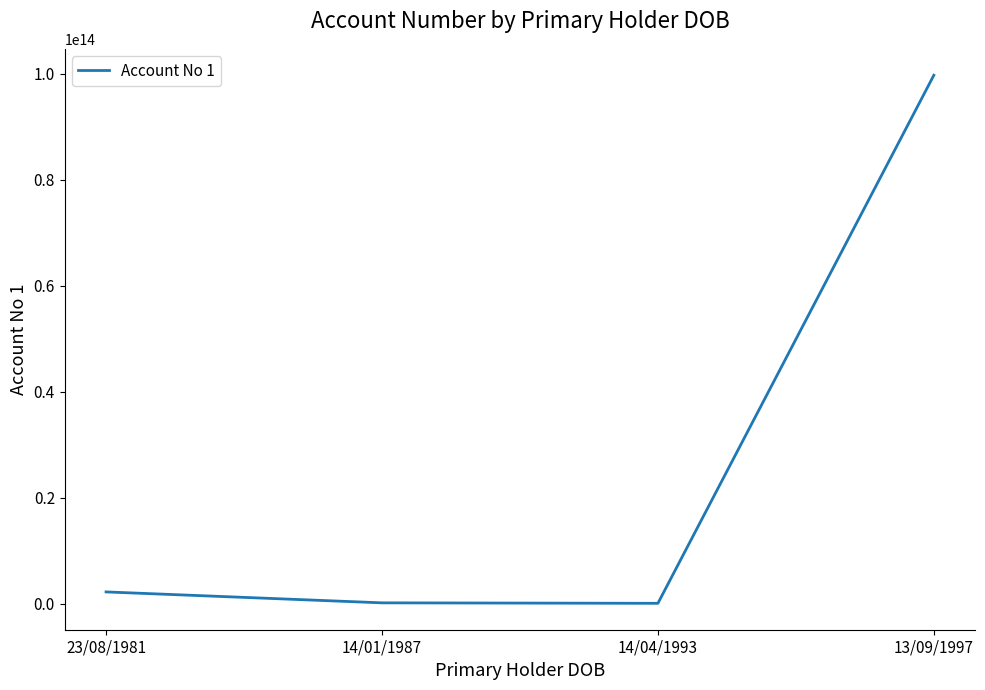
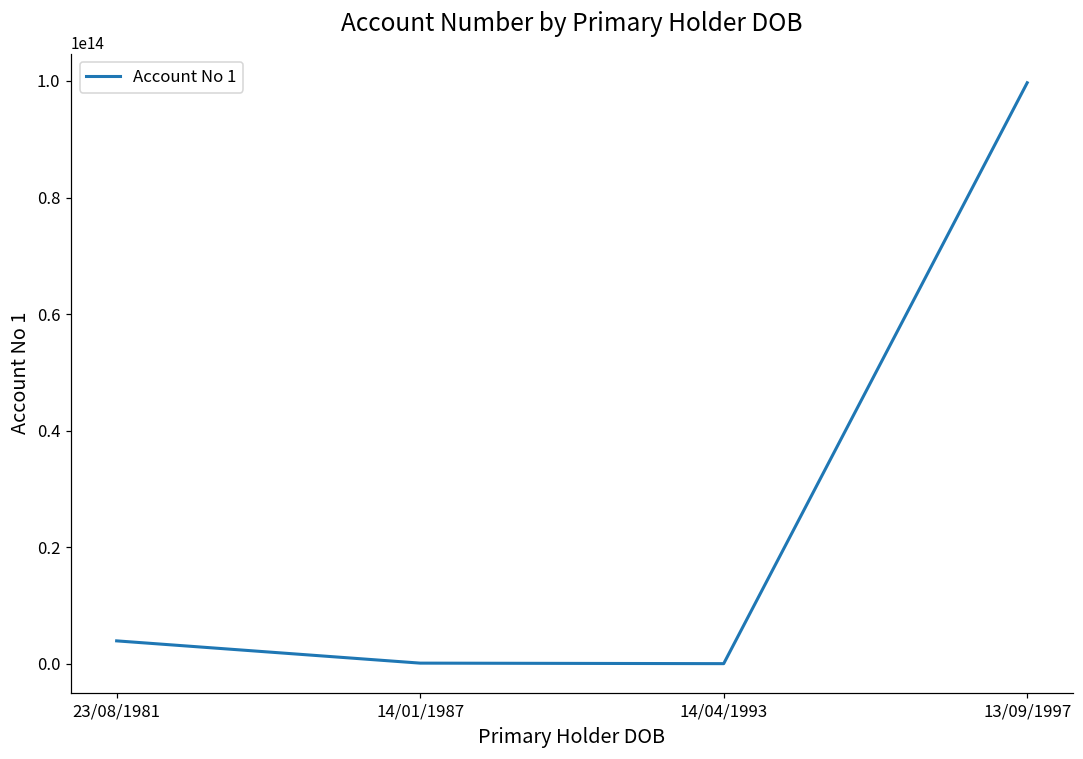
23/08/1981: 2000000000000 -> 4000000000000
